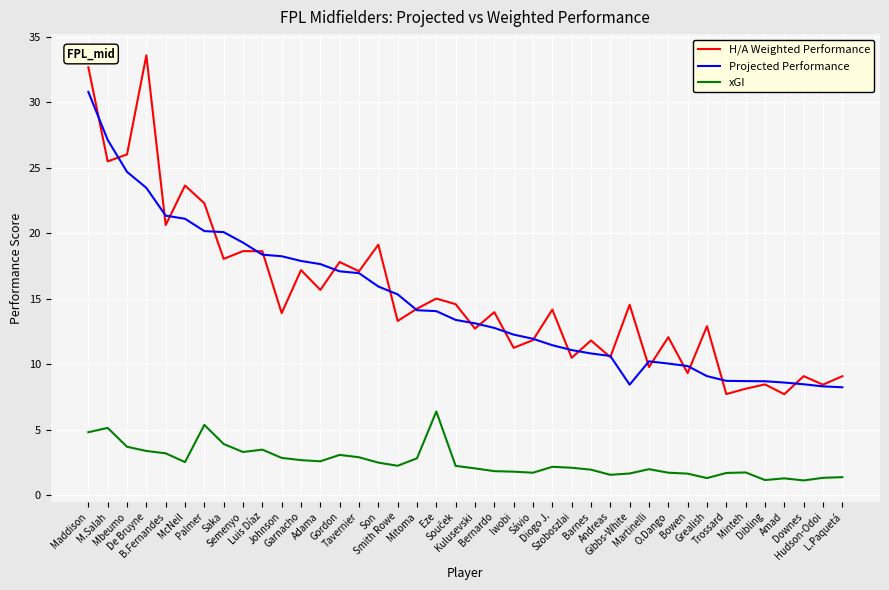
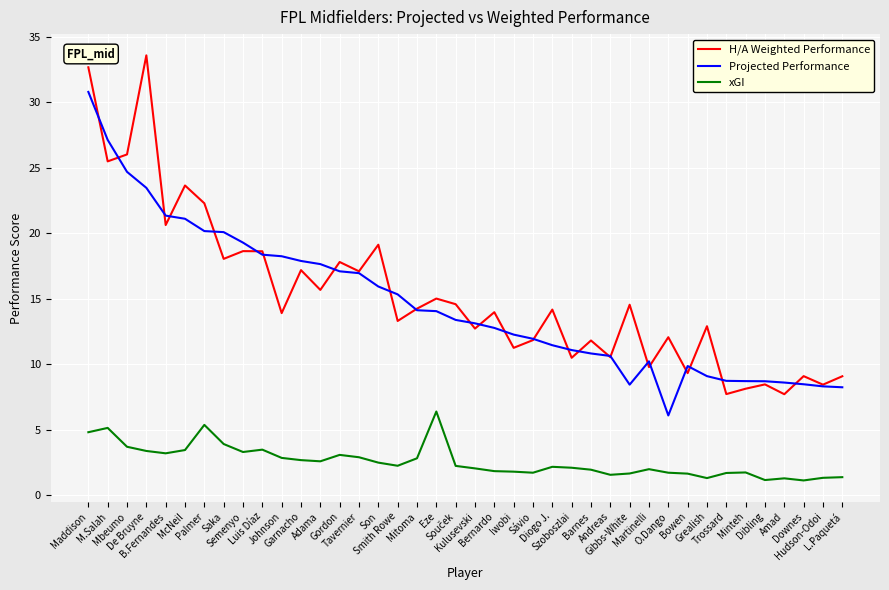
xGI, McNeil: 2.5 -> 3.5
Projected Performance, O.Dango: 10.1 -> 6.1
